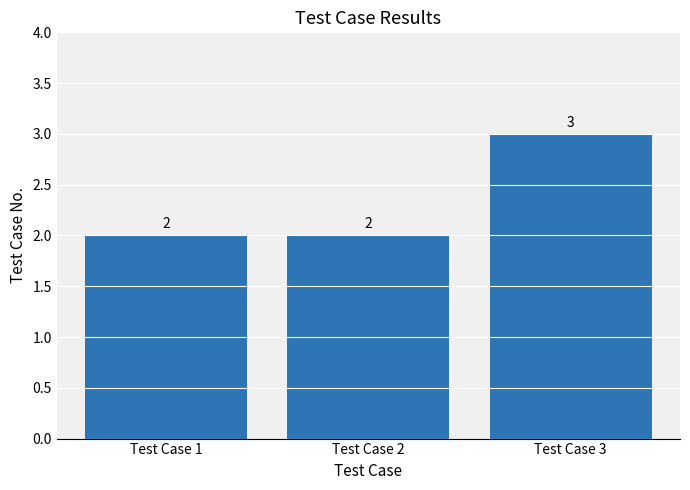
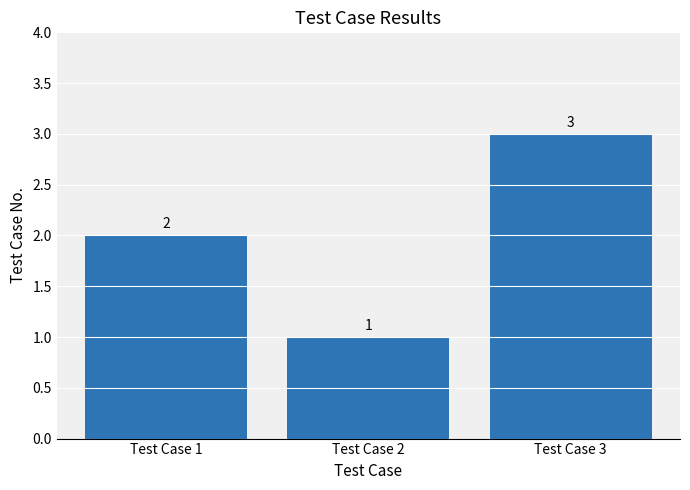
Test Case 2: 2 -> 1
